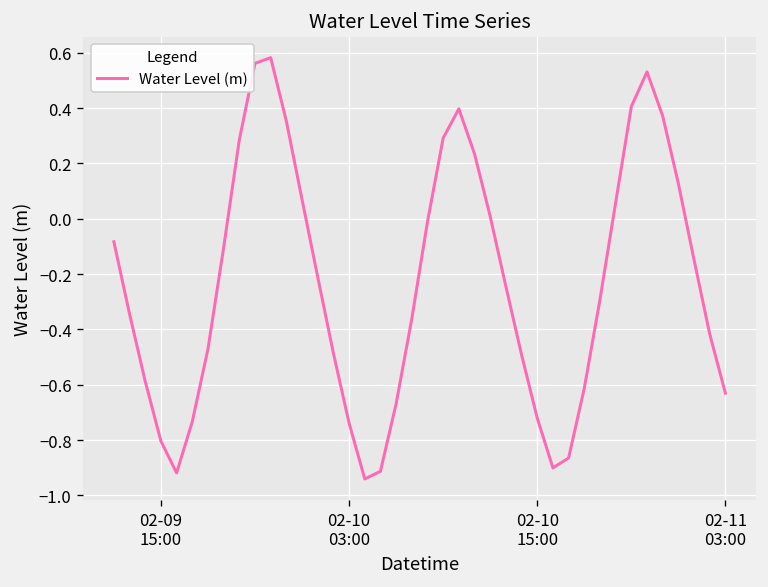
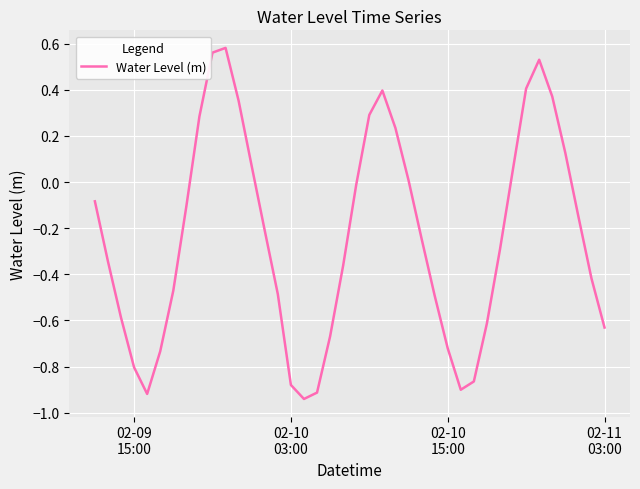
02-10 03:00: -0.74 -> -0.88
